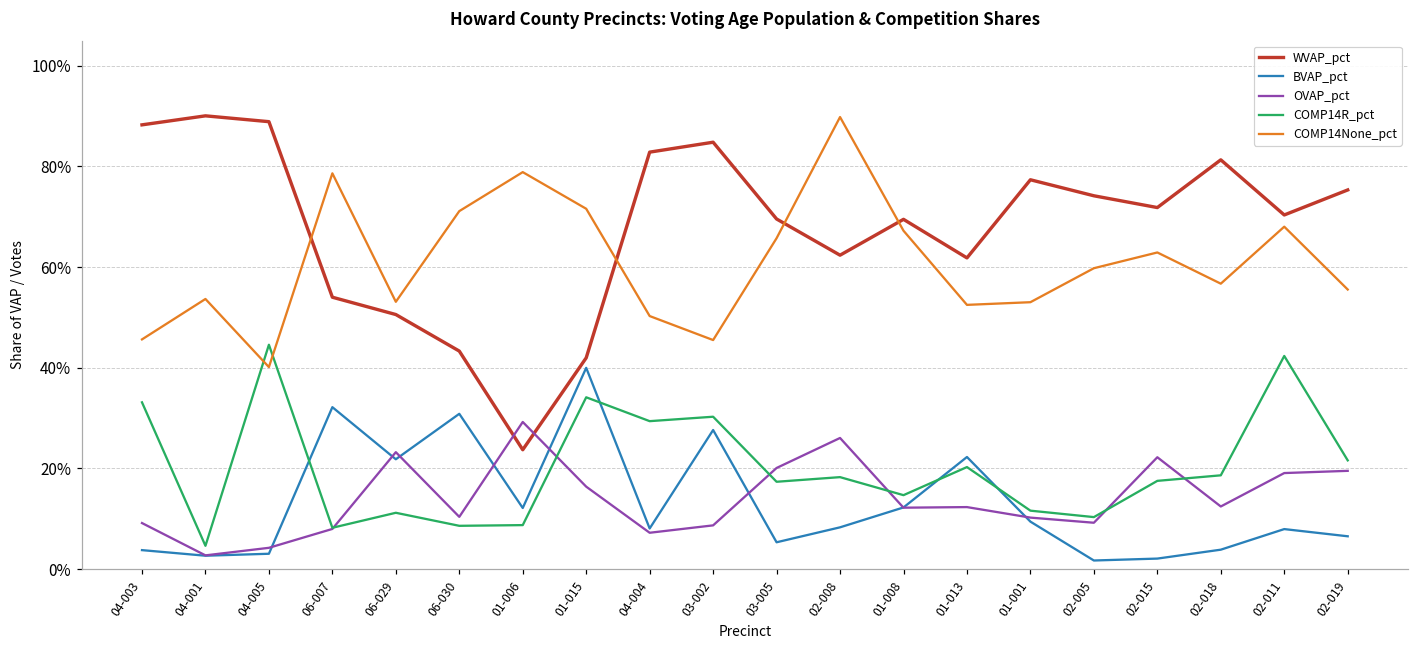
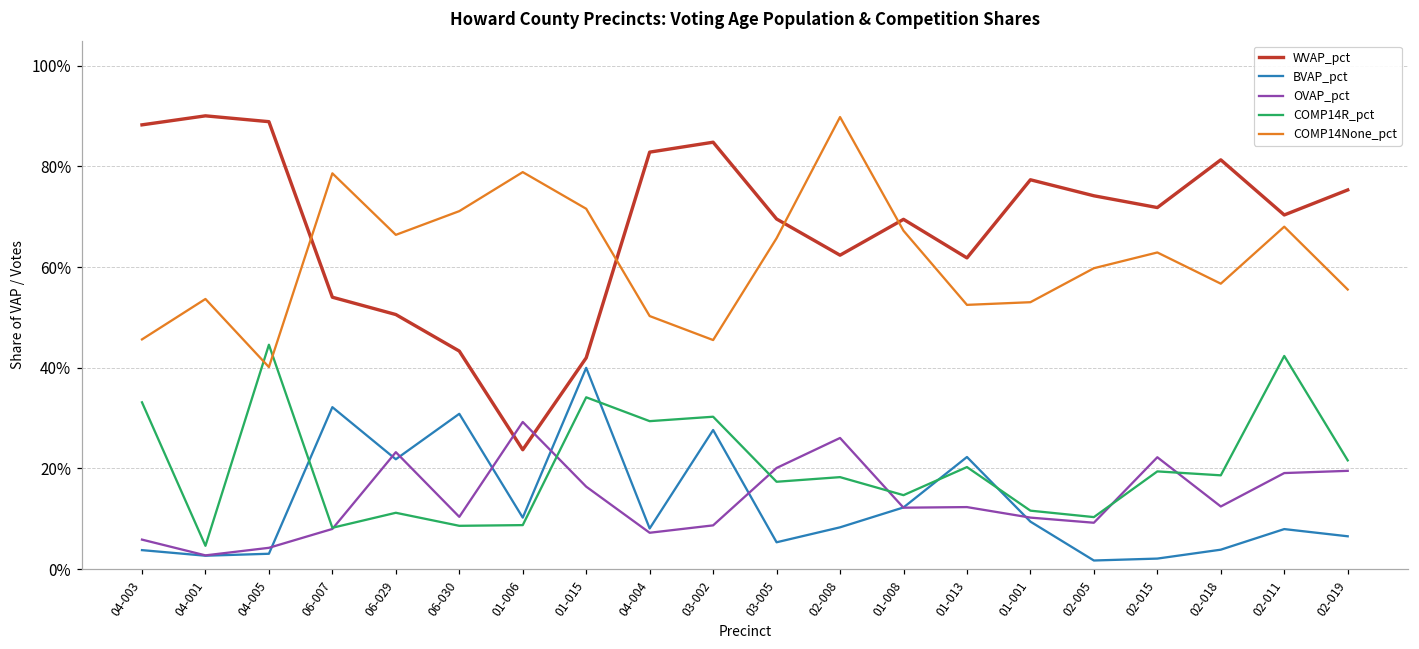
OVAP_pct, 04-003: 9% -> 6%
COMP14None_pct, 06-029: 53% -> 66%
BVAP_pct, 01-006: 12% -> 10%
COMP14R_pct, 02-015: 18% -> 19%
